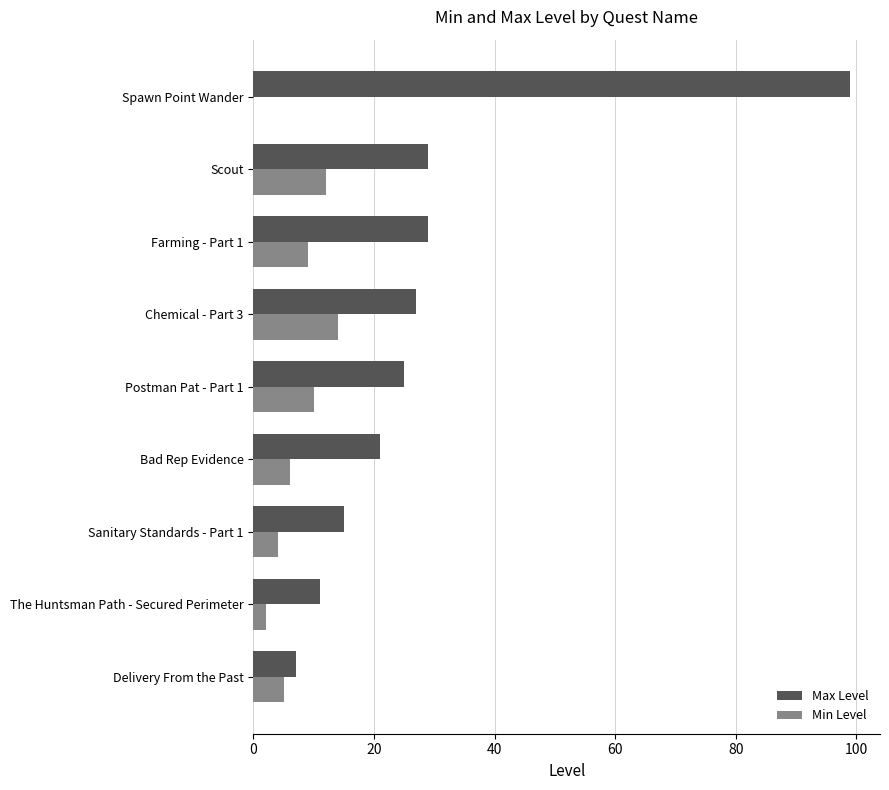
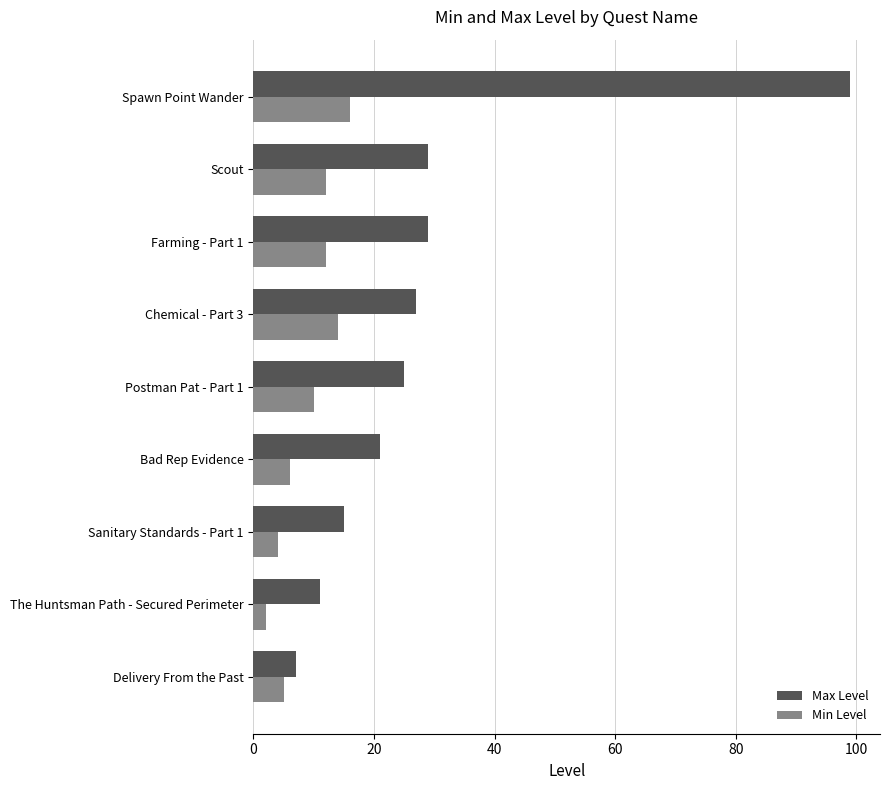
Min Level, Spawn Point Wander: 0 -> 16
Min Level, Farming - Part 1: 9 -> 12
